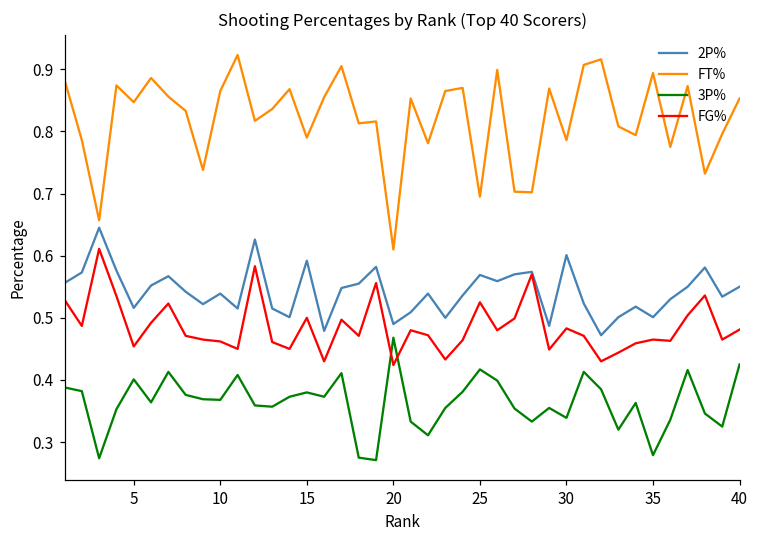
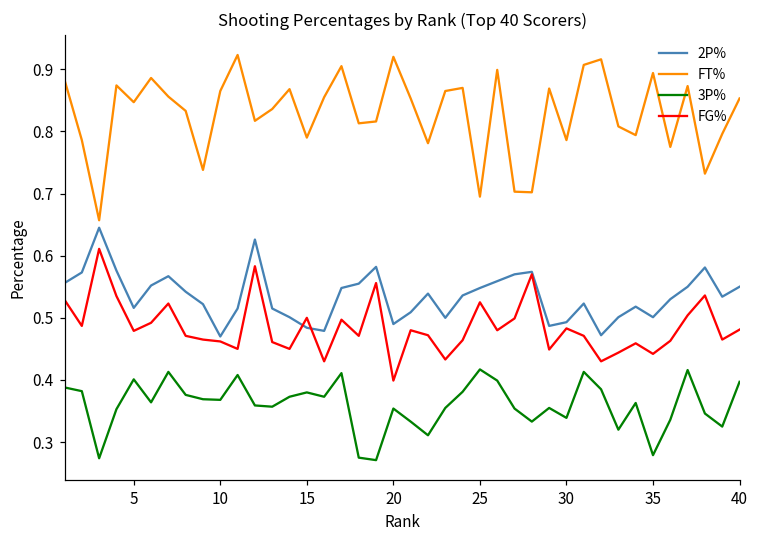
FG%, 5: 0.45 -> 0.48
2P%, 10: 0.54 -> 0.47
2P%, 15: 0.59 -> 0.48
FT%, 20: 0.61 -> 0.92
3P%, 20: 0.47 -> 0.35
FG%, 20: 0.42 -> 0.40
2P%, 25: 0.57 -> 0.55
2P%, 30: 0.60 -> 0.49
FG%, 35: 0.47 -> 0.44
3P%, 40: 0.43 -> 0.40
